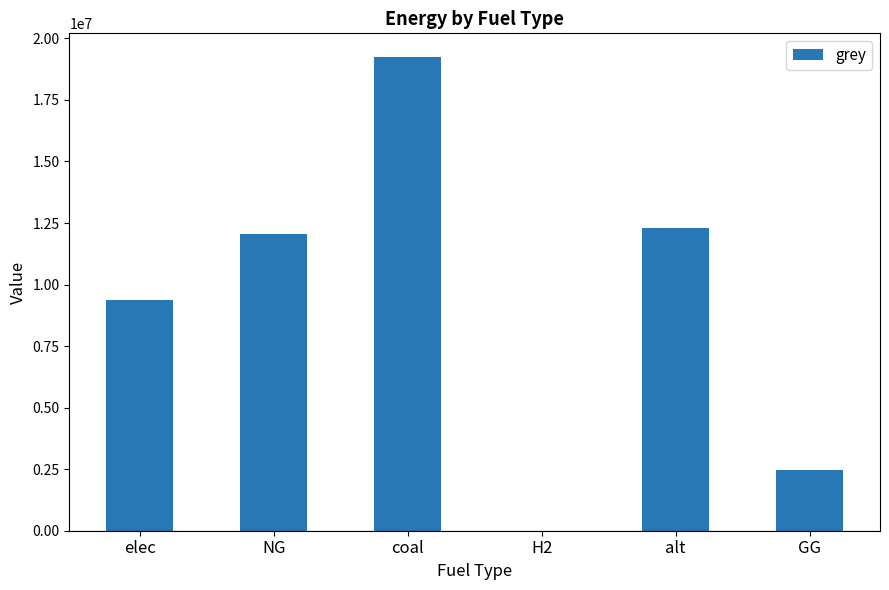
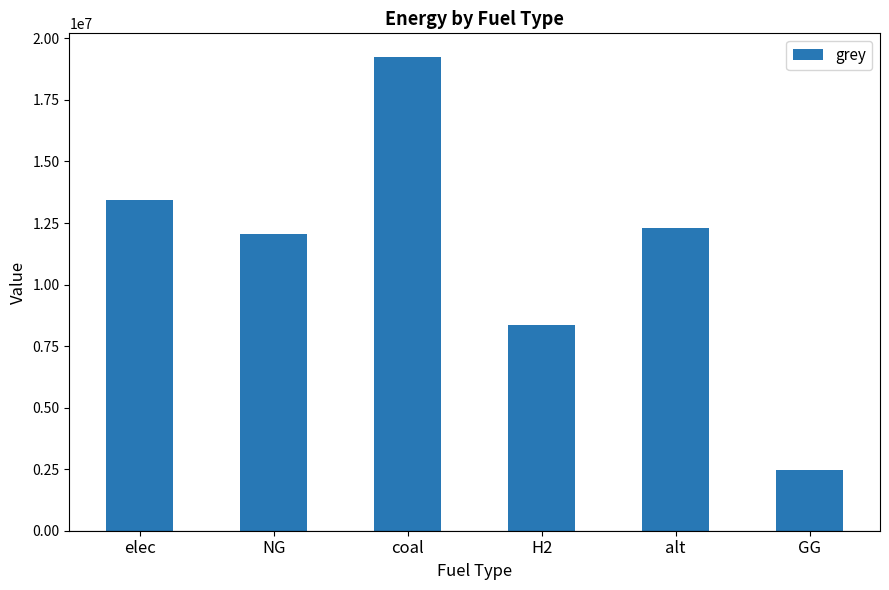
elec: 9400000 -> 13400000
H2: 0 -> 8300000
